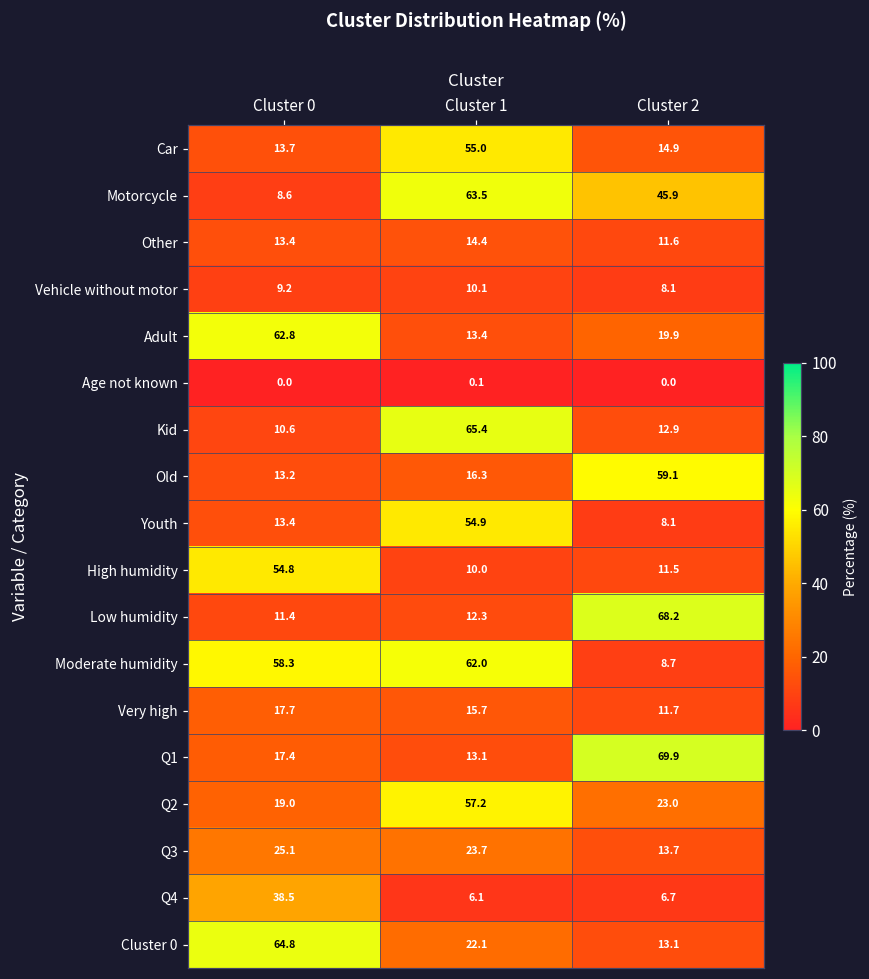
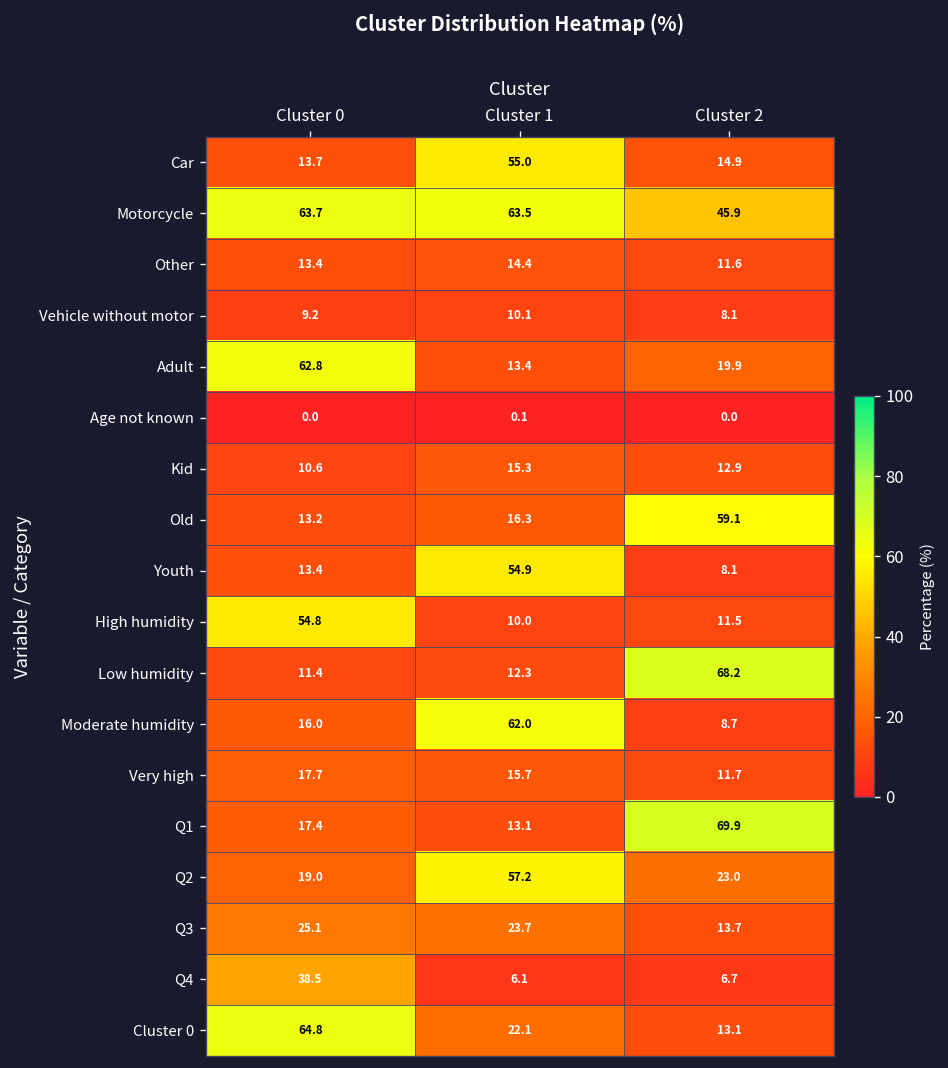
Motorcycle, Cluster 0: 8.6 -> 63.7
Kid, Cluster 1: 65.4 -> 15.3
Moderate humidity, Cluster 0: 58.3 -> 16.0
